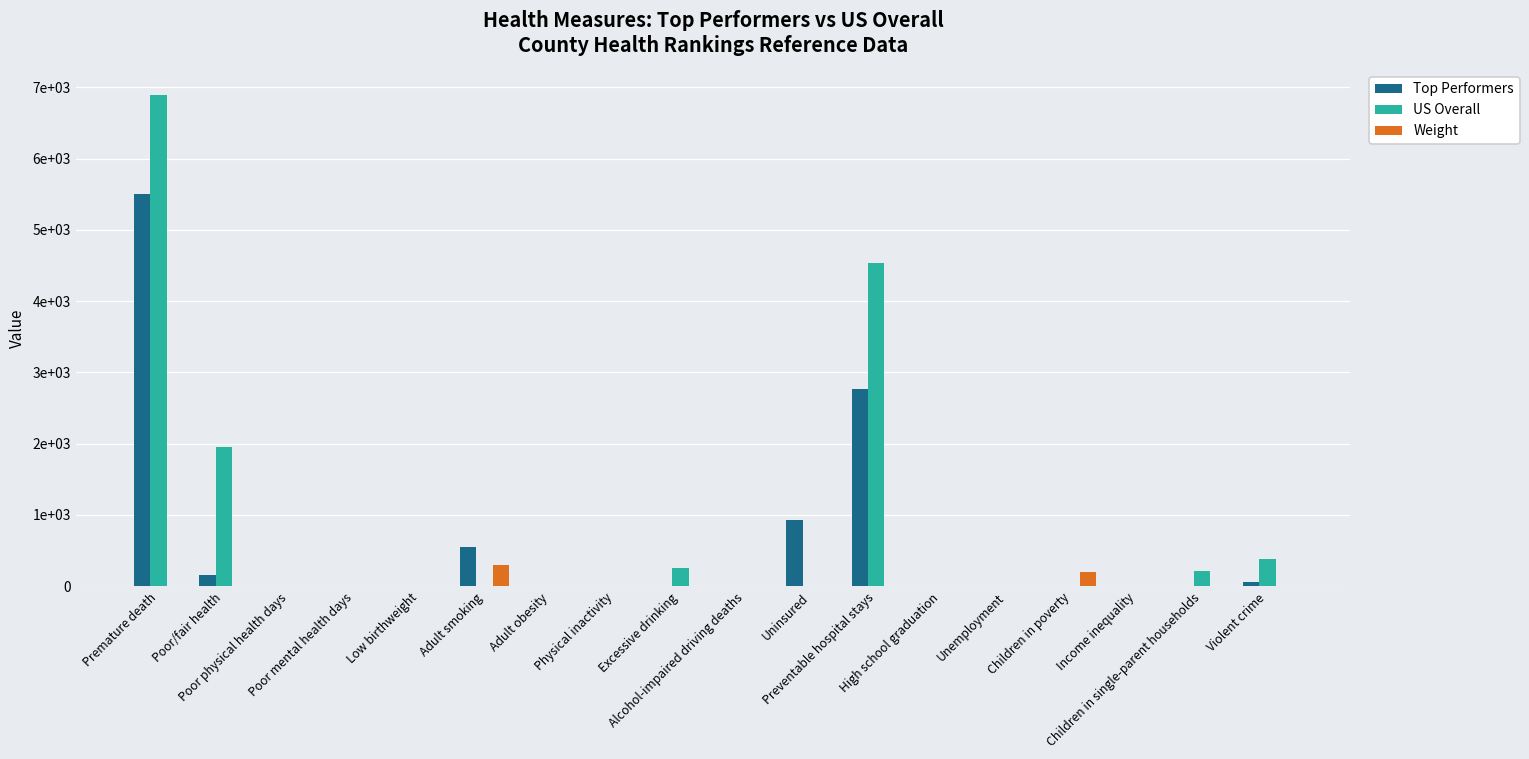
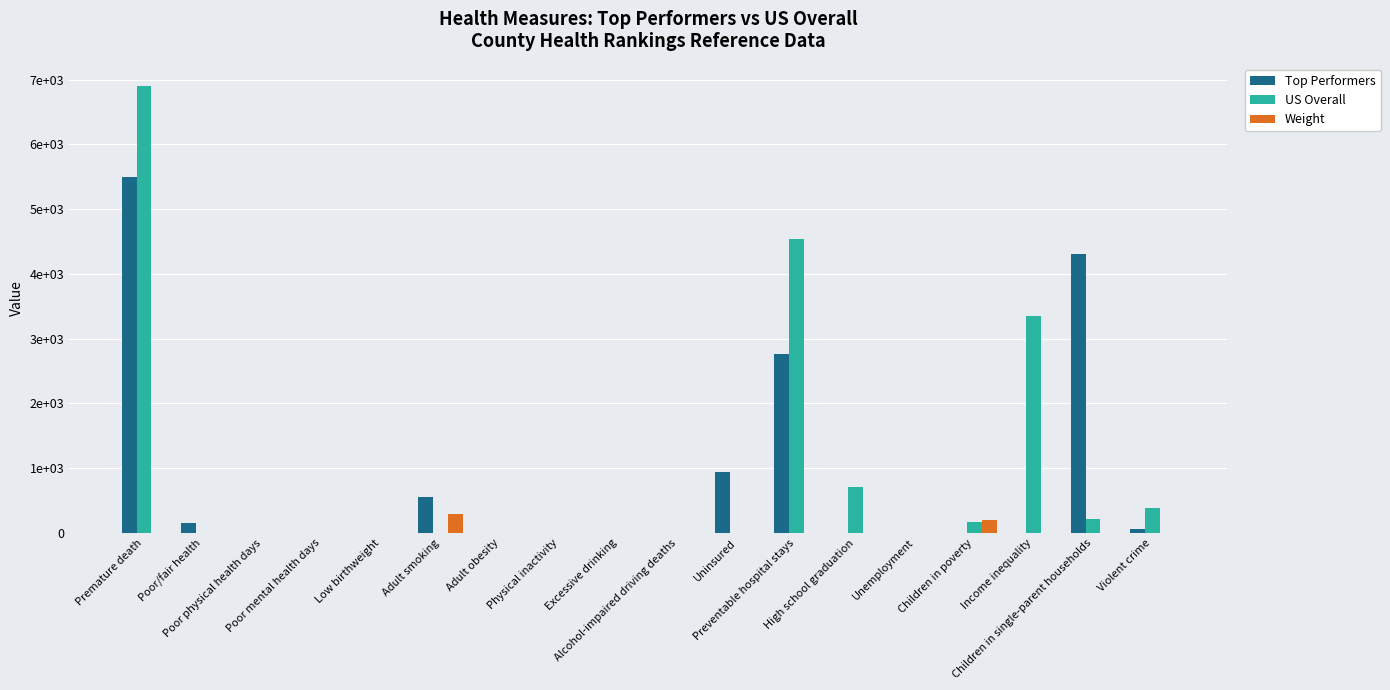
US Overall, Poor/fair health: 2000 -> 0
US Overall, Excessive drinking: 200 -> 0
US Overall, High school graduation: 0 -> 700
US Overall, Children in poverty: 0 -> 200
US Overall, Income inequality: 0 -> 3300
Top Performers, Children in single-parent households: 0 -> 4300
